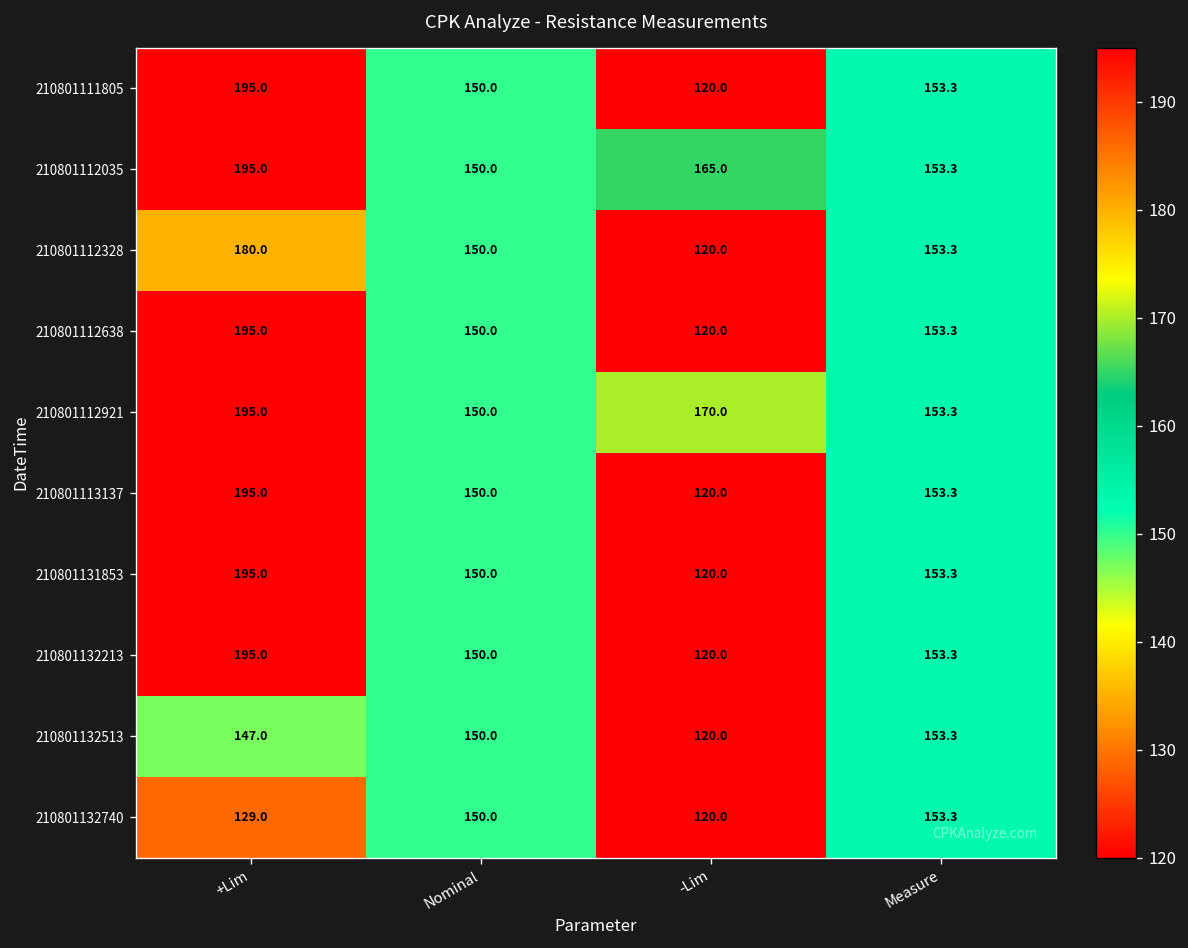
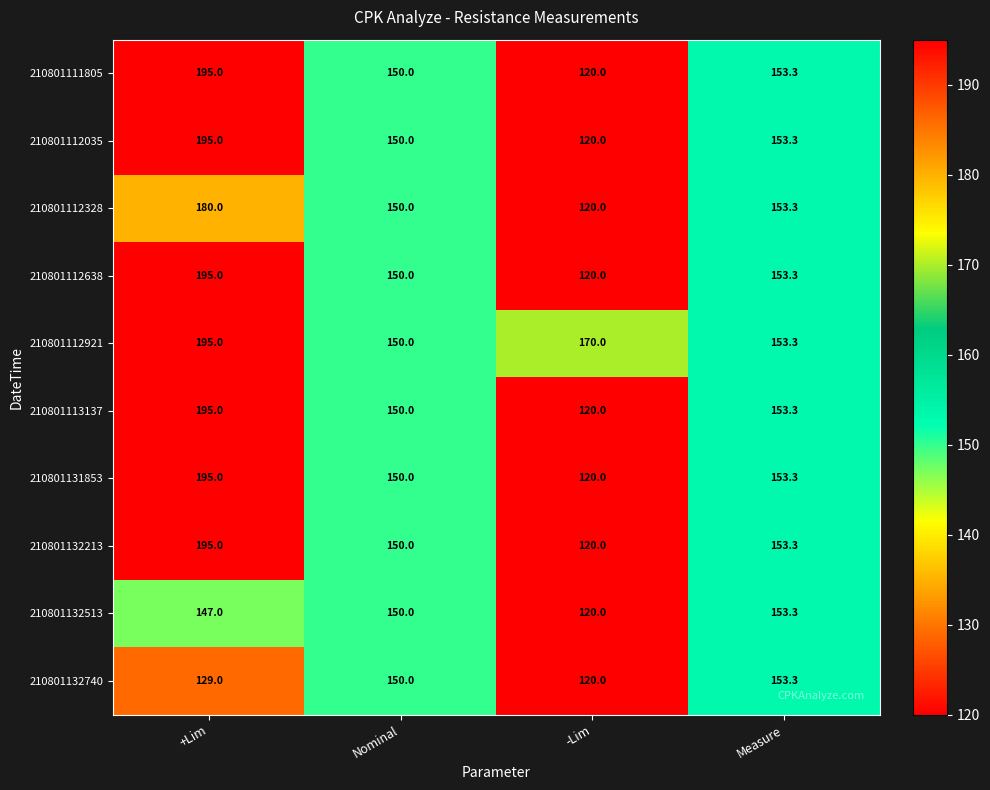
210801112035, -Lim: 165.0 -> 120.0
